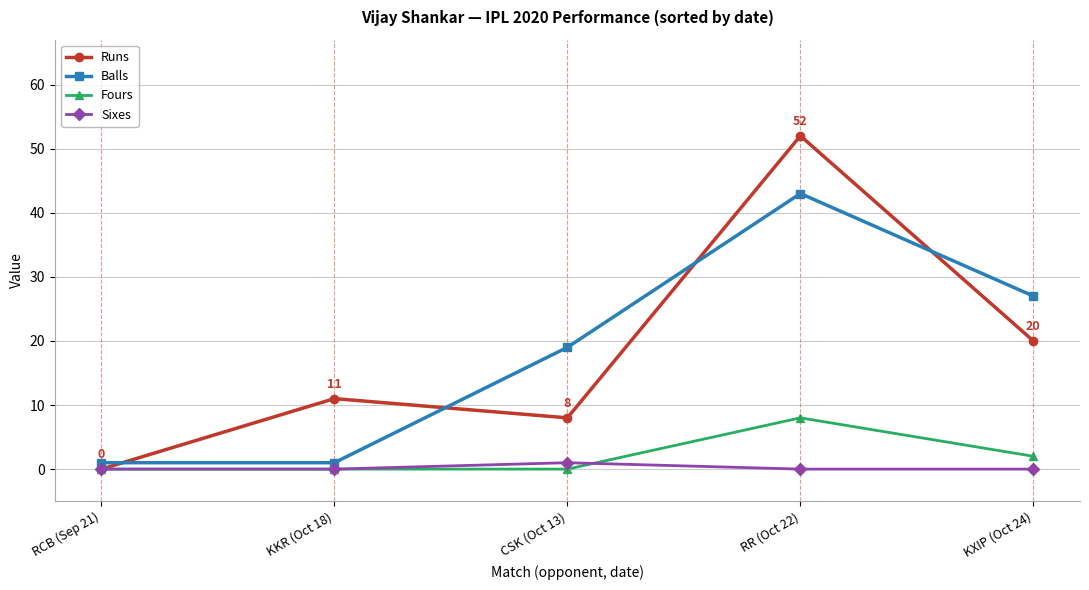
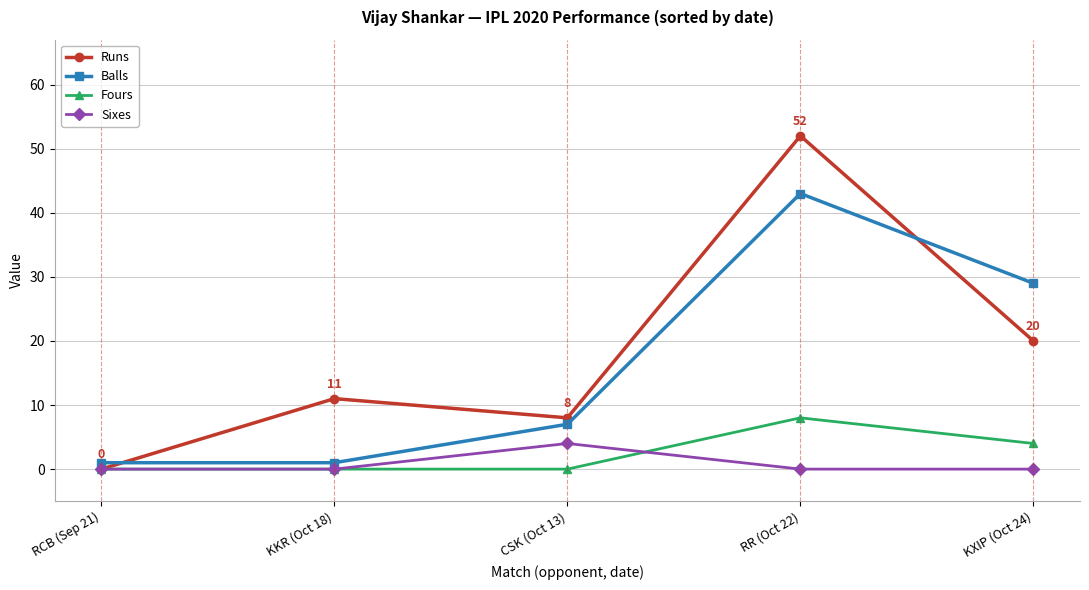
Balls, CSK (Oct 13): 19 -> 7
Sixes, CSK (Oct 13): 1 -> 4
Balls, KXIP (Oct 24): 27 -> 29
Fours, KXIP (Oct 24): 2 -> 4
